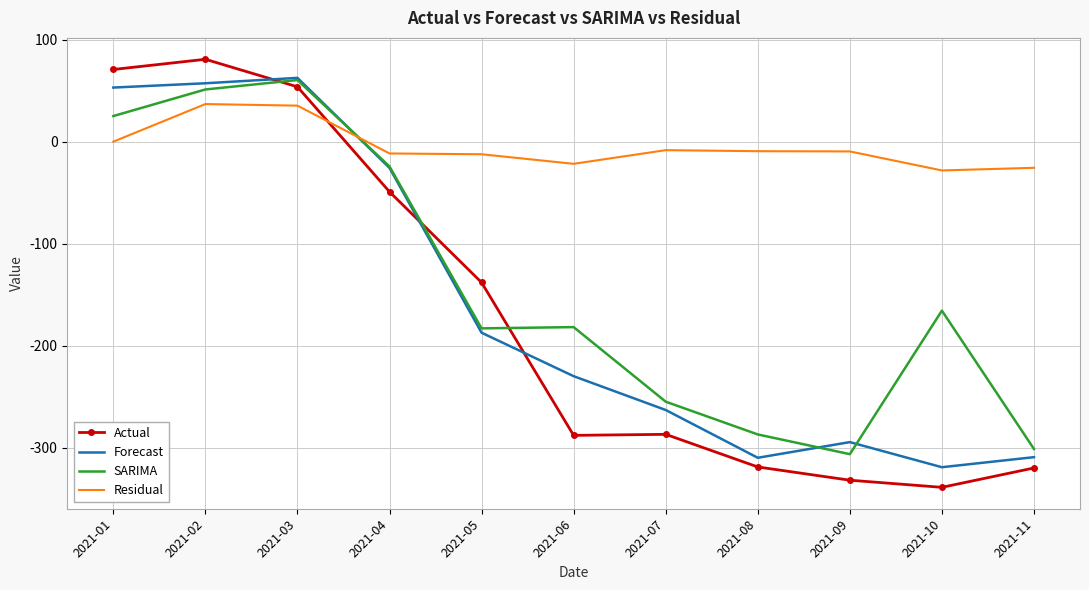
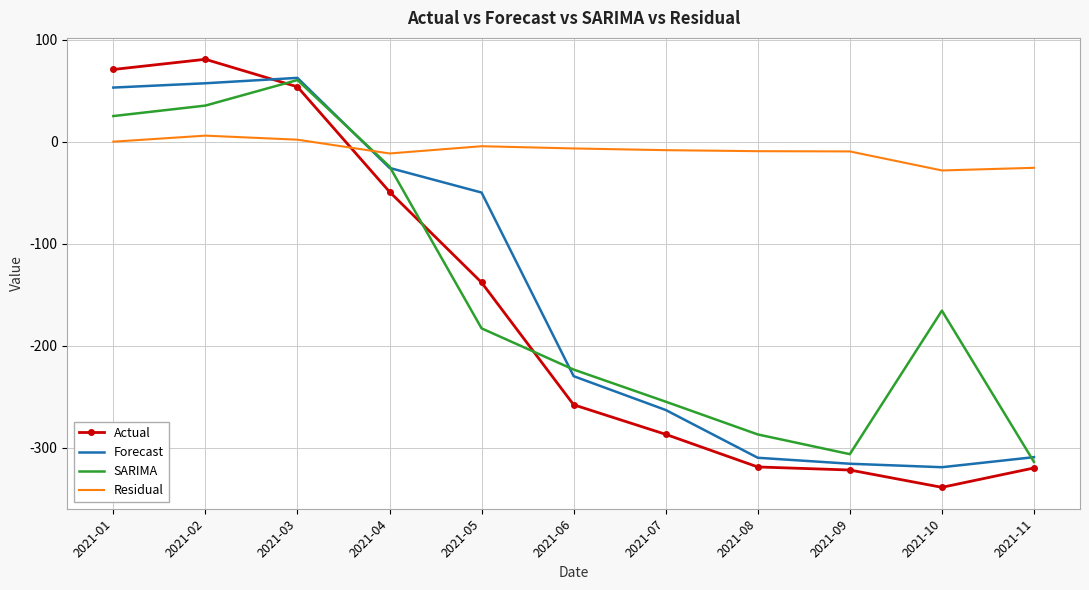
SARIMA, 2021-02: 51 -> 36
Residual, 2021-02: 37 -> 6
Residual, 2021-03: 36 -> 2
Forecast, 2021-05: -187 -> -50
Residual, 2021-05: -12 -> -4
Actual, 2021-06: -288 -> -258
SARIMA, 2021-06: -182 -> -223
Residual, 2021-06: -22 -> -6
Actual, 2021-09: -332 -> -322
Forecast, 2021-09: -295 -> -316
SARIMA, 2021-11: -301 -> -314
